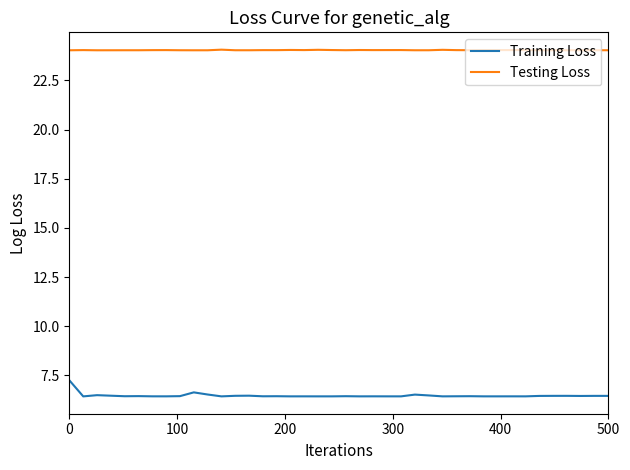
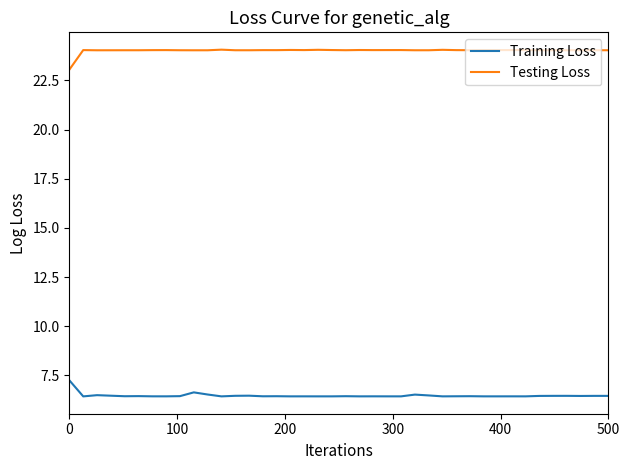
Testing Loss, 0: 24.0 -> 23.1
